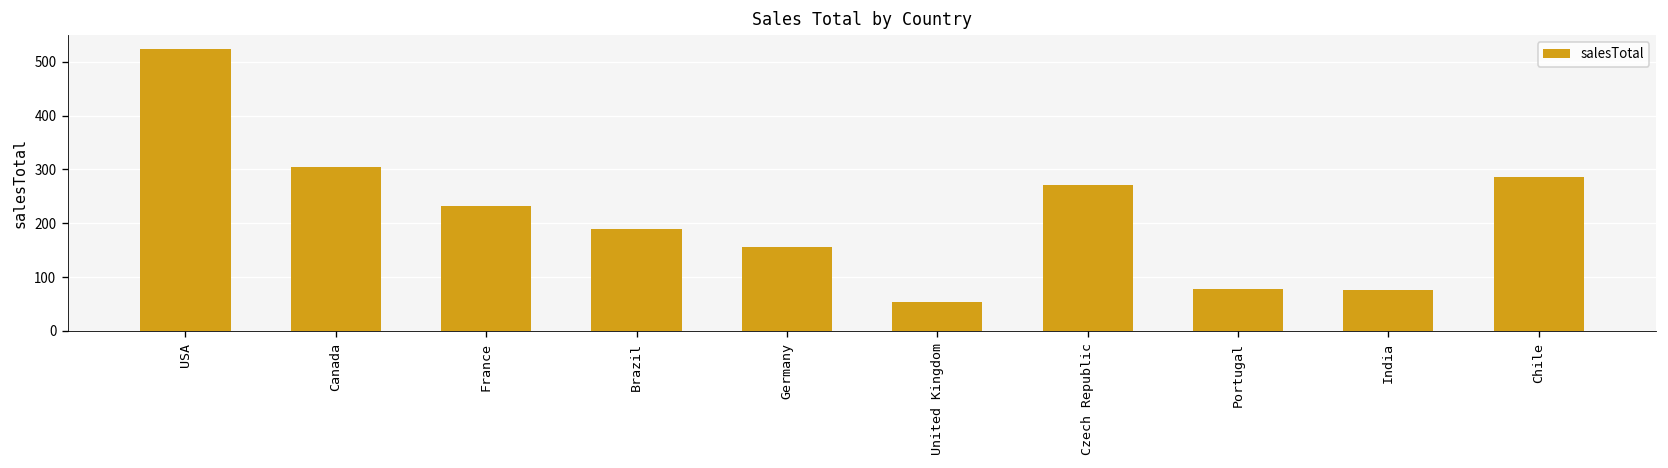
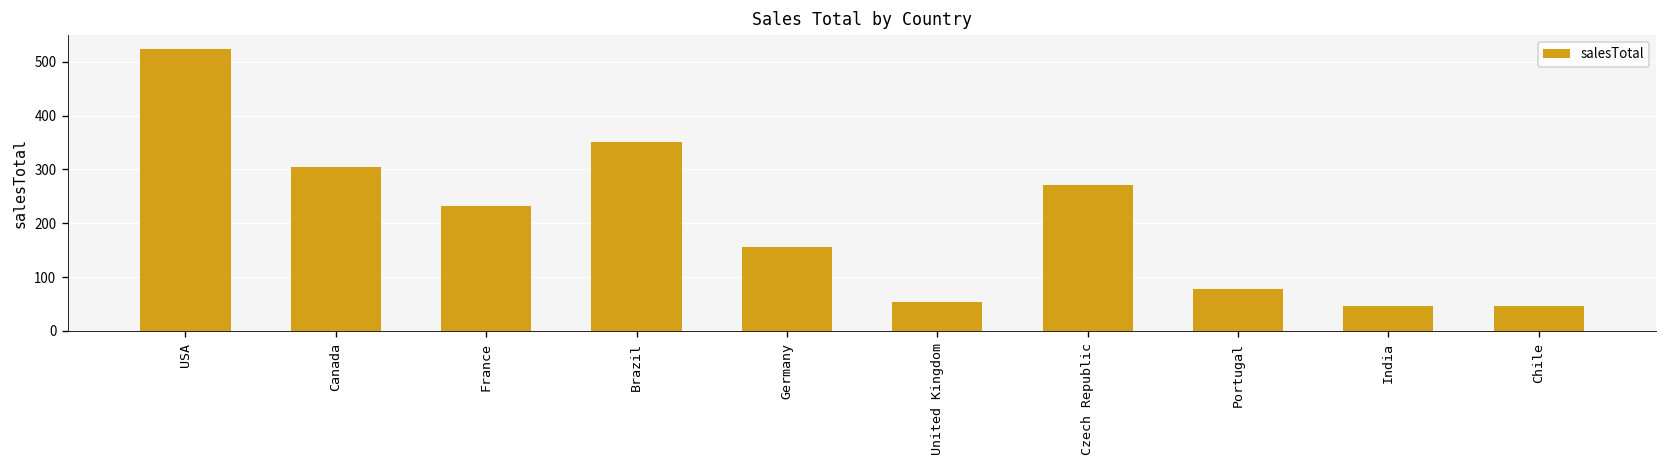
Brazil: 190 -> 350
India: 80 -> 50
Chile: 290 -> 50
